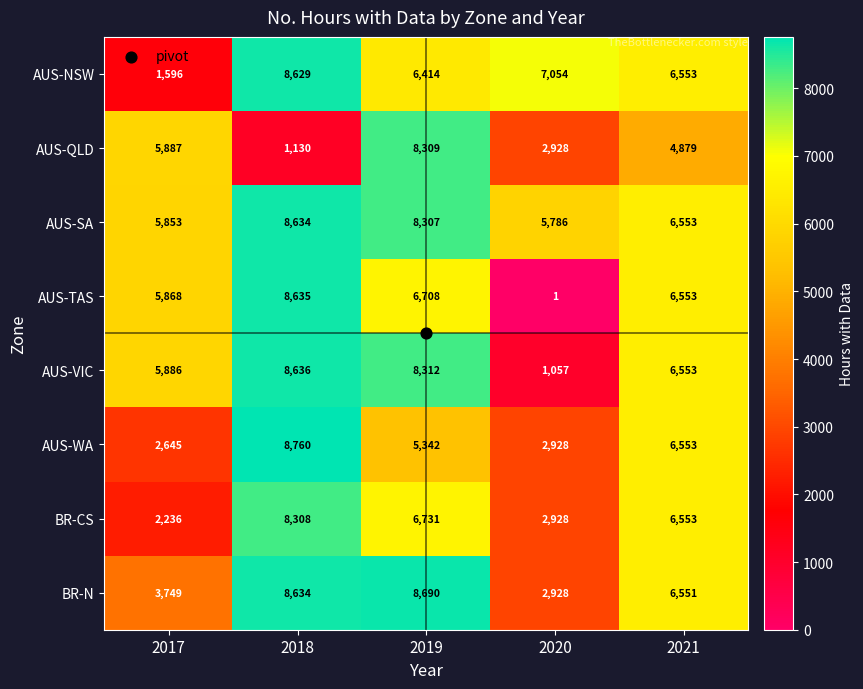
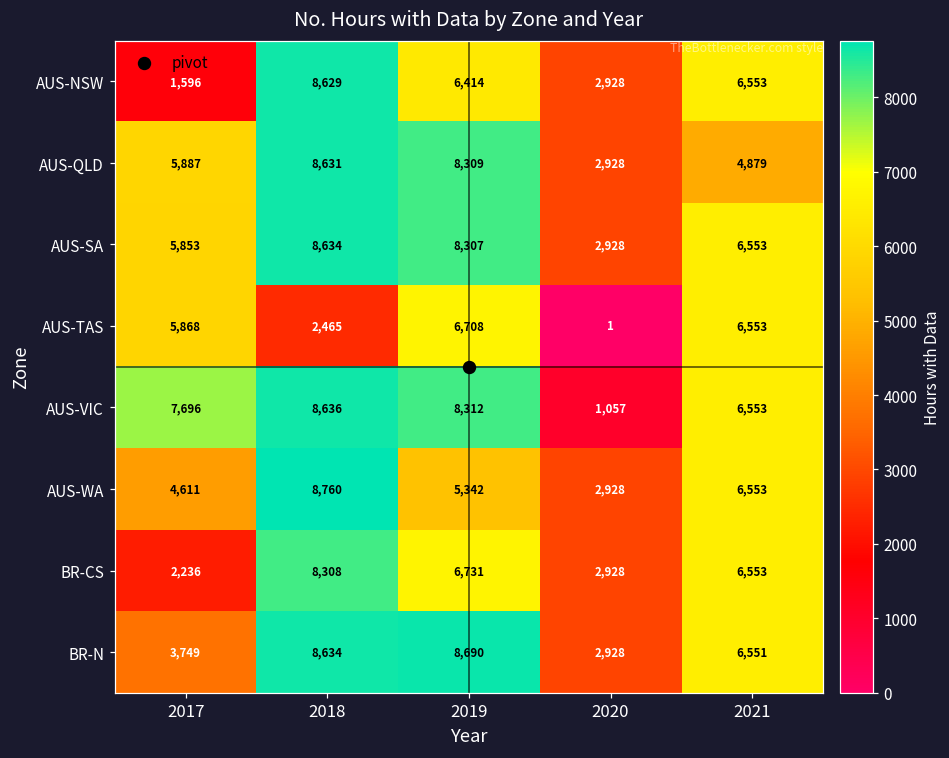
AUS-NSW, 2020: 7,054 -> 2,928
AUS-QLD, 2018: 1,130 -> 8,631
AUS-SA, 2020: 5,786 -> 2,928
AUS-TAS, 2018: 8,635 -> 2,465
AUS-VIC, 2017: 5,886 -> 7,696
AUS-WA, 2017: 2,645 -> 4,611
